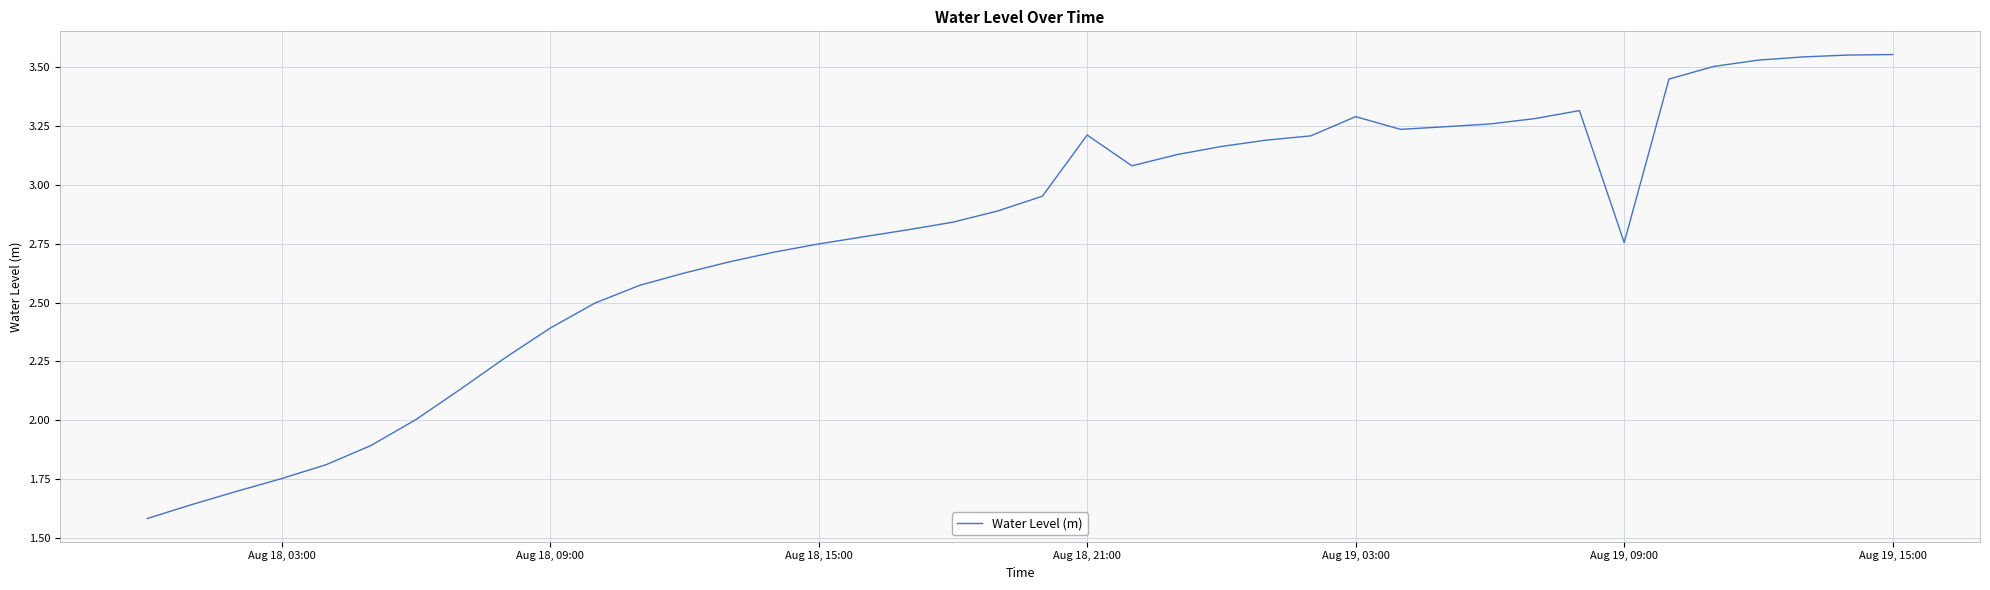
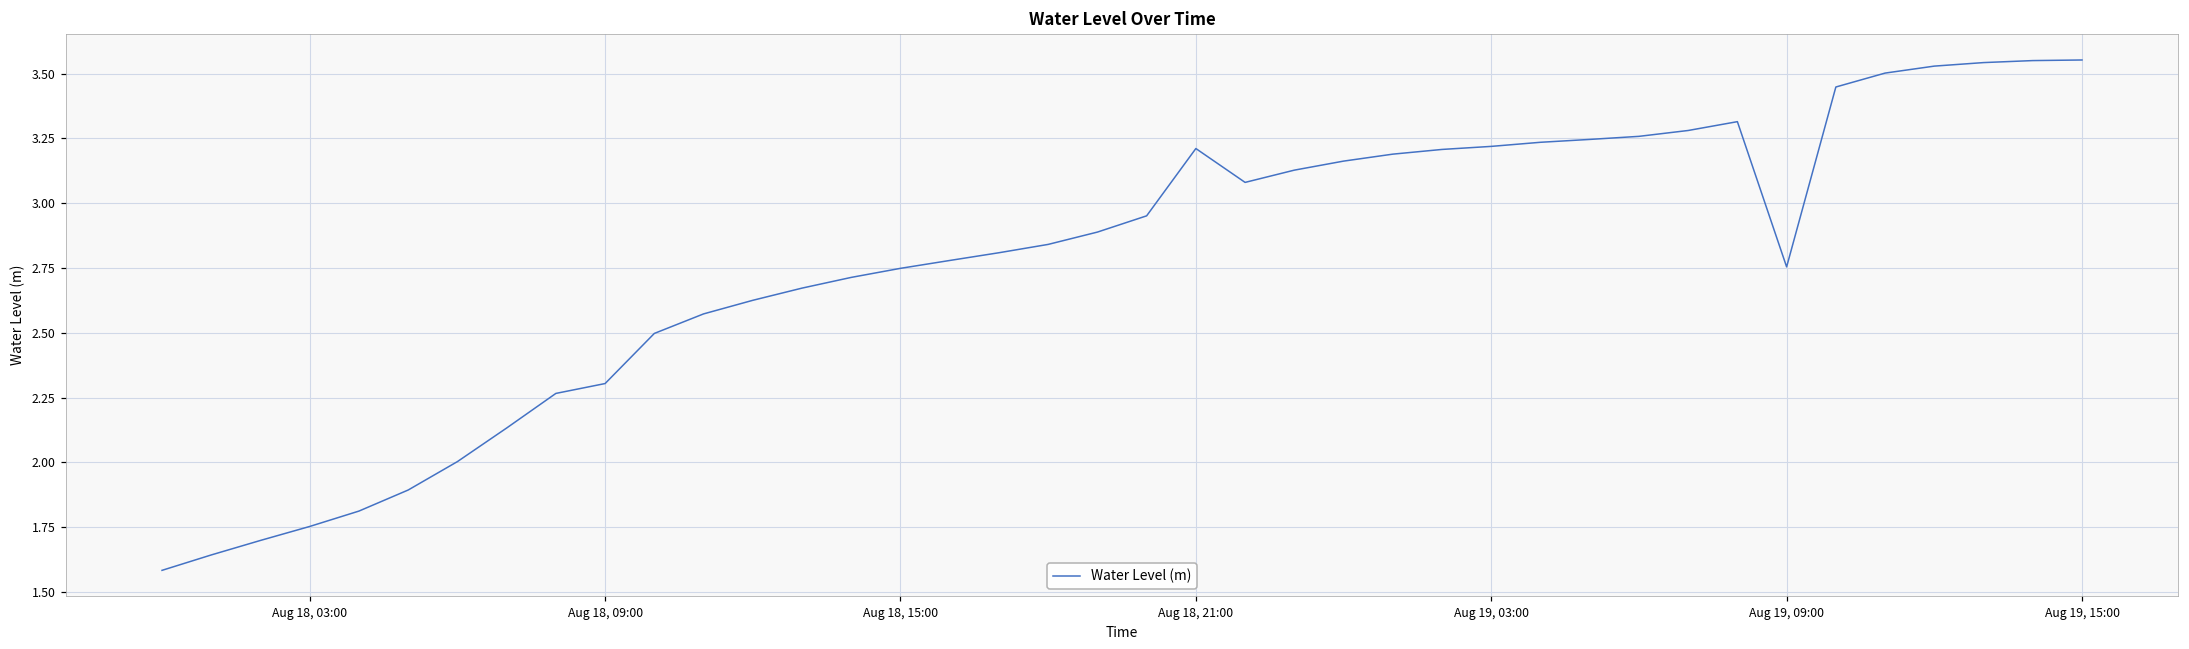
Aug 18, 09:00: 2.39 -> 2.30
Aug 19, 03:00: 3.29 -> 3.22
